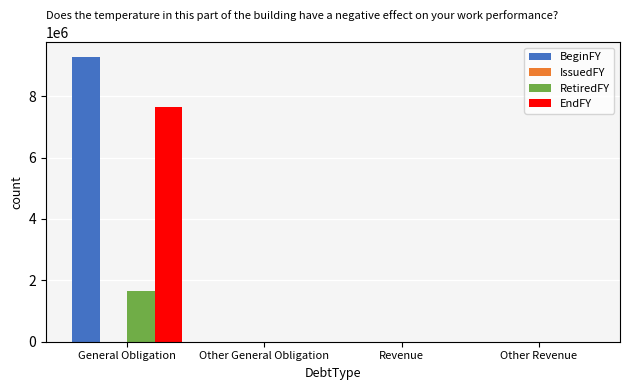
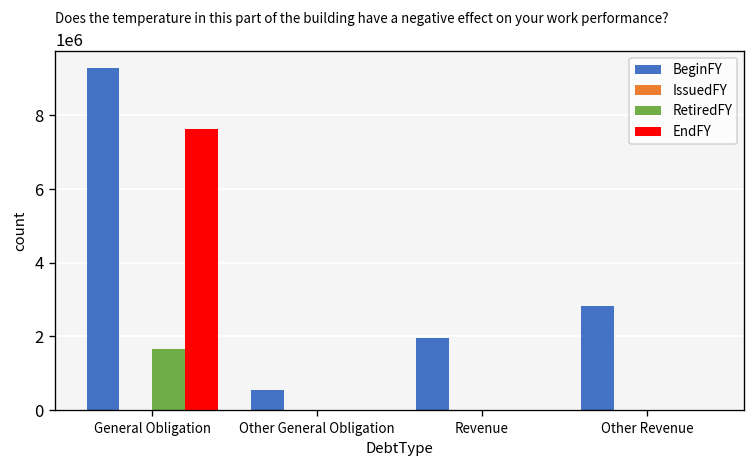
BeginFY, Other General Obligation: 0 -> 500000
BeginFY, Revenue: 0 -> 2000000
BeginFY, Other Revenue: 0 -> 2800000
